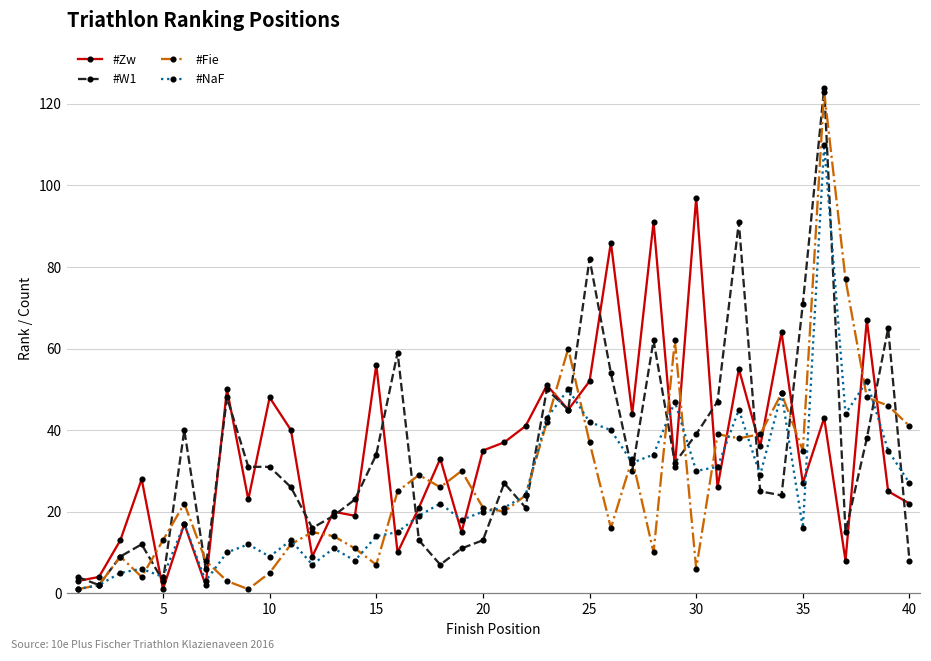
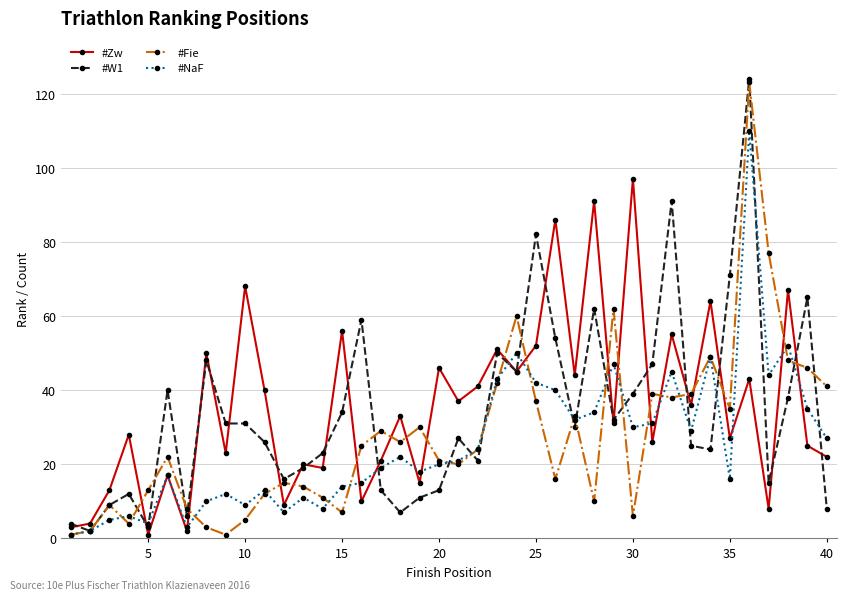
#Zw, 10: 48 -> 68
#Zw, 20: 35 -> 46
